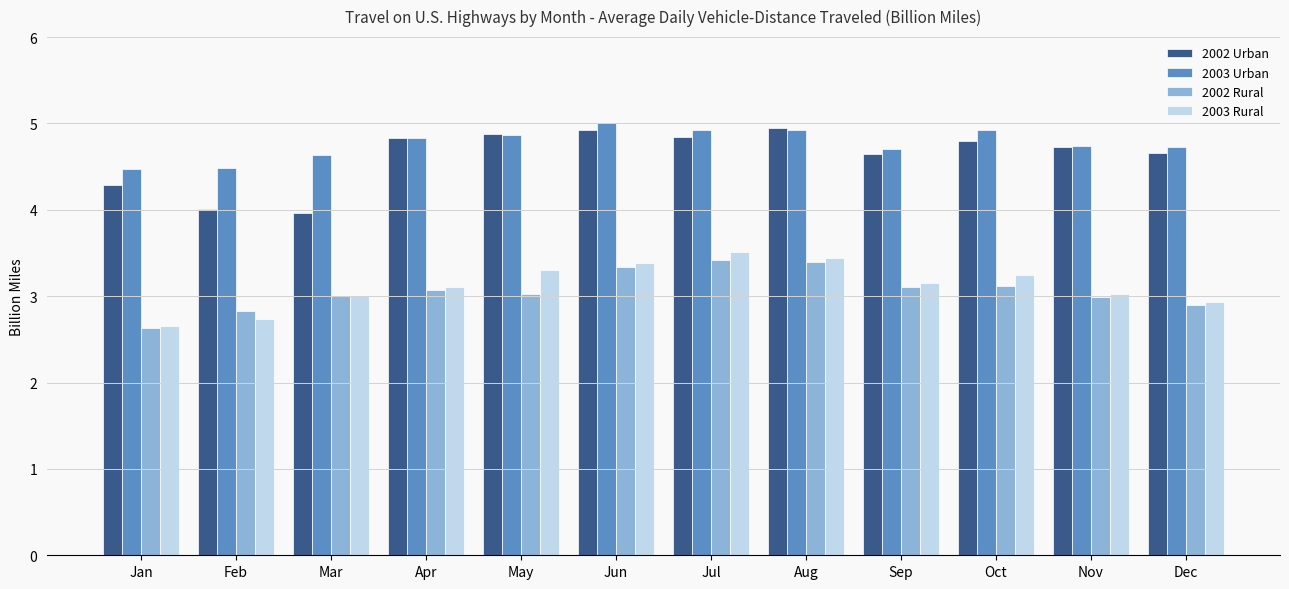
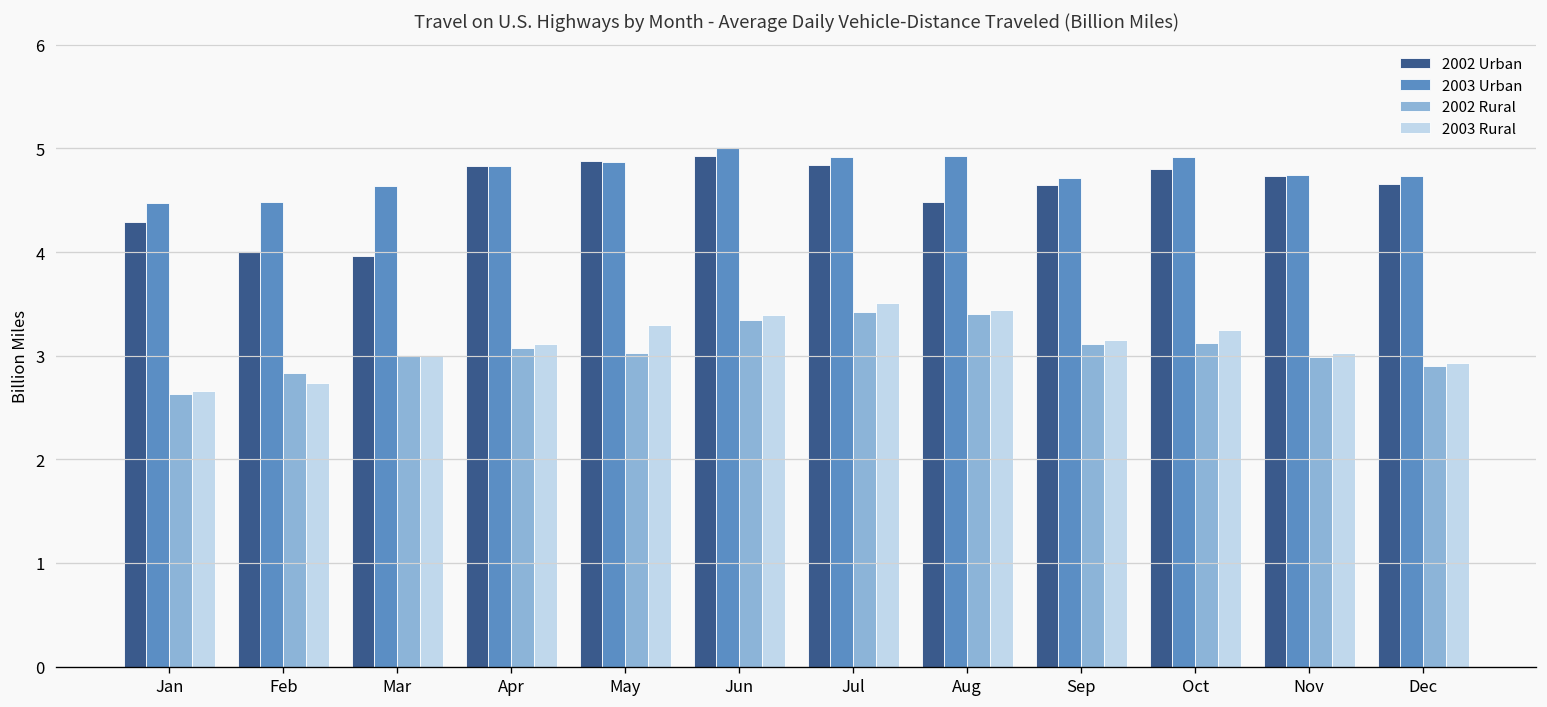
2002 Urban, Aug: 5.0 -> 4.5
